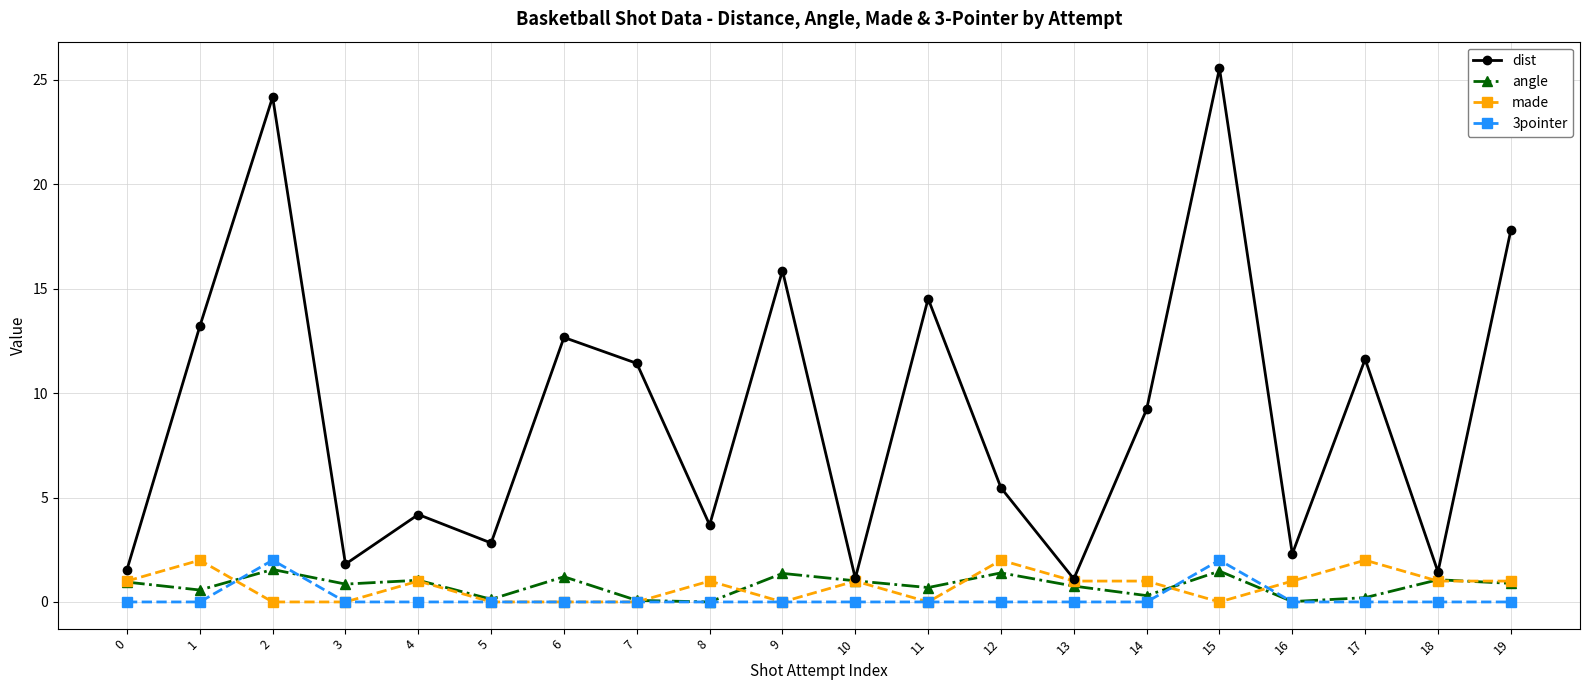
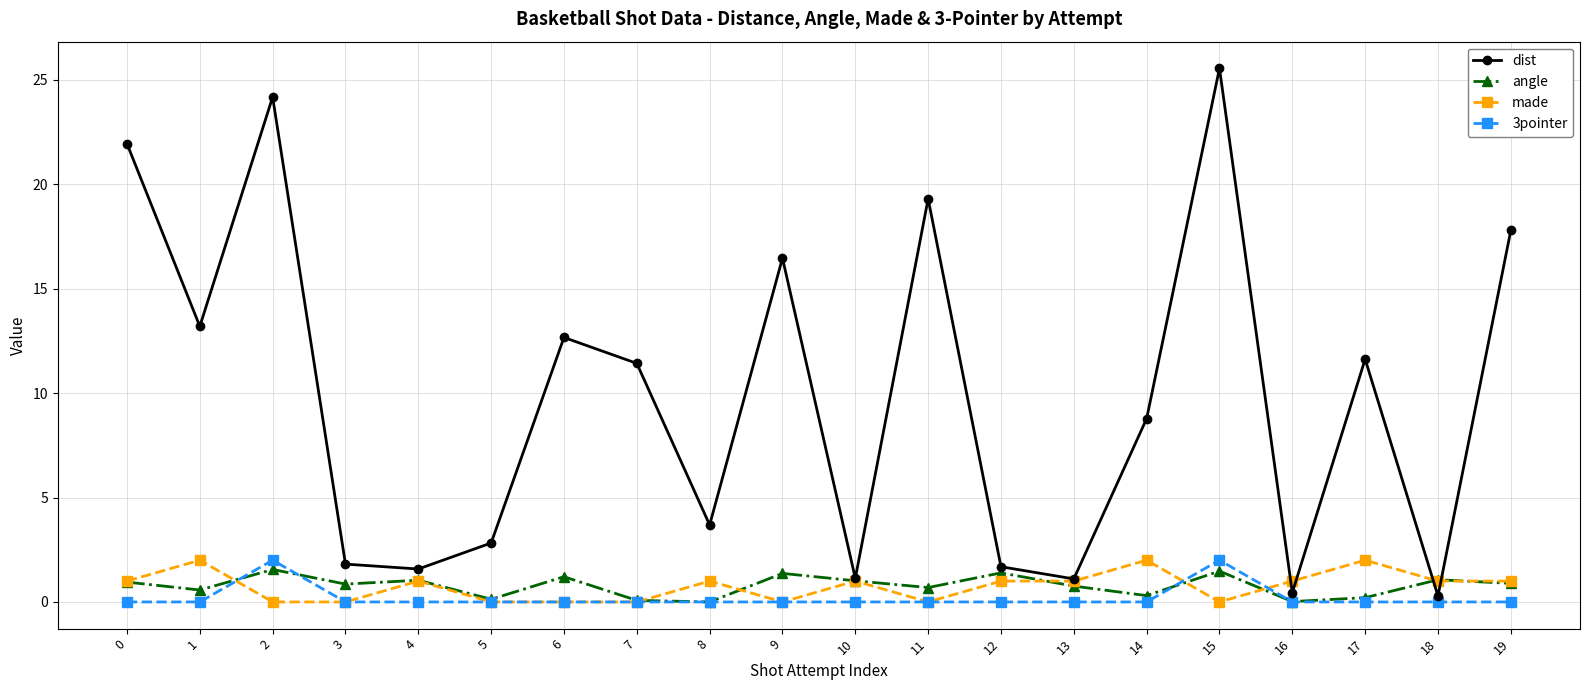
dist, 0: 1.5 -> 21.9
dist, 4: 4.2 -> 1.6
dist, 9: 15.9 -> 16.5
dist, 11: 14.5 -> 19.3
dist, 12: 5.5 -> 1.7
made, 12: 2 -> 1
dist, 14: 9.2 -> 8.8
made, 14: 1 -> 2
dist, 16: 2.3 -> 0.4
dist, 18: 1.4 -> 0.3
